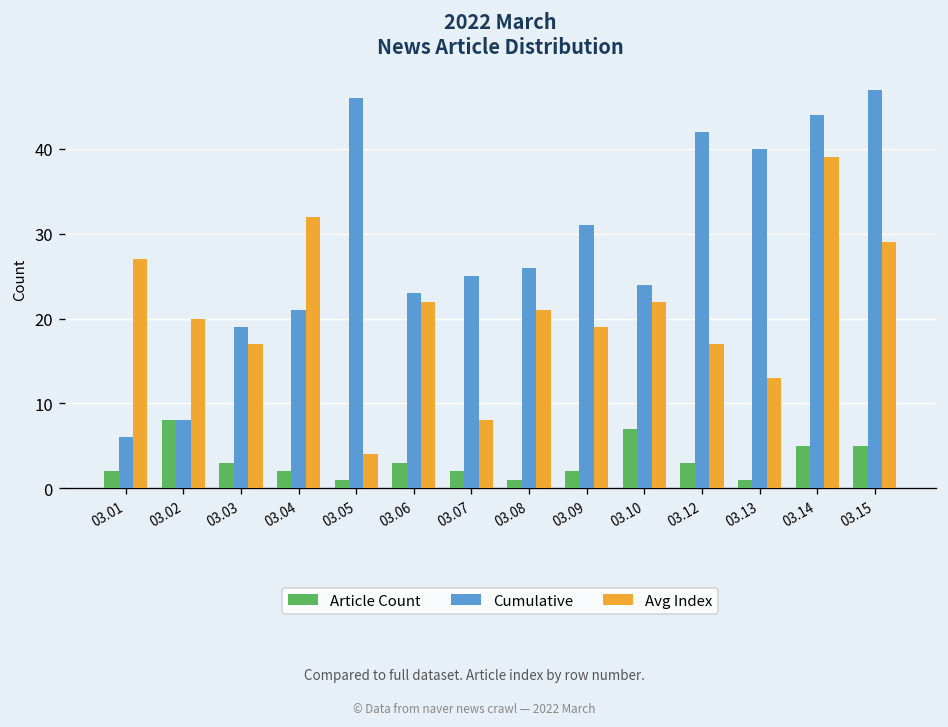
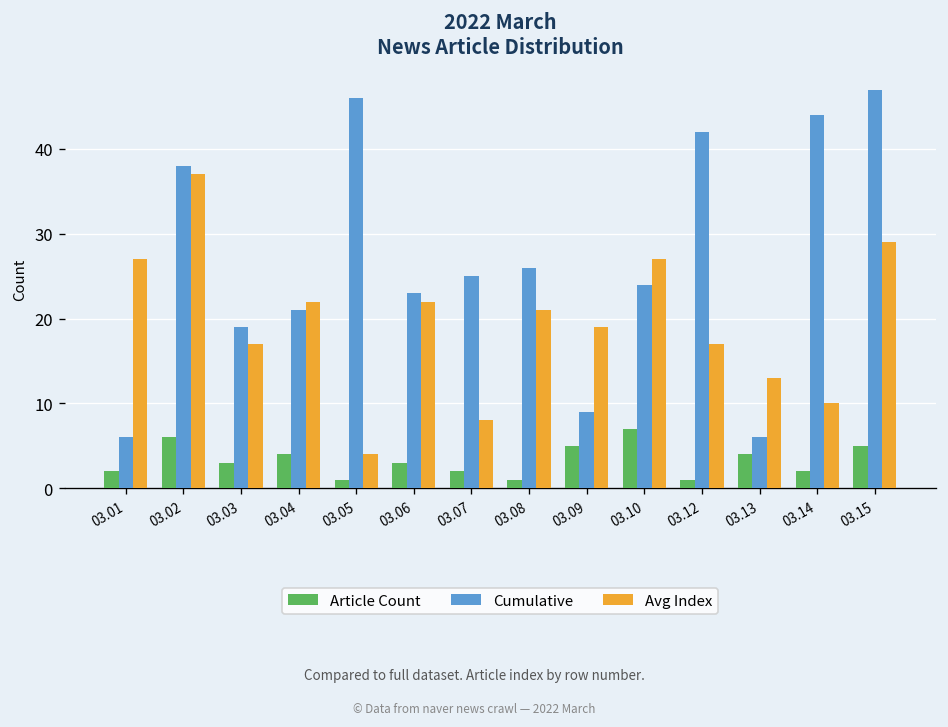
Article Count, 03.02: 8 -> 6
Cumulative, 03.02: 8 -> 38
Avg Index, 03.02: 20 -> 37
Article Count, 03.04: 2 -> 4
Avg Index, 03.04: 32 -> 22
Article Count, 03.09: 2 -> 5
Cumulative, 03.09: 31 -> 9
Avg Index, 03.10: 22 -> 27
Article Count, 03.12: 3 -> 1
Article Count, 03.13: 1 -> 4
Cumulative, 03.13: 40 -> 6
Article Count, 03.14: 5 -> 2
Avg Index, 03.14: 39 -> 10
